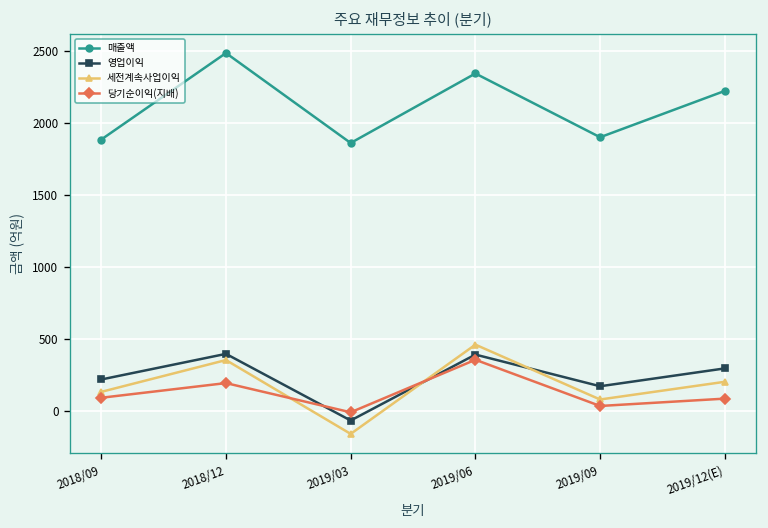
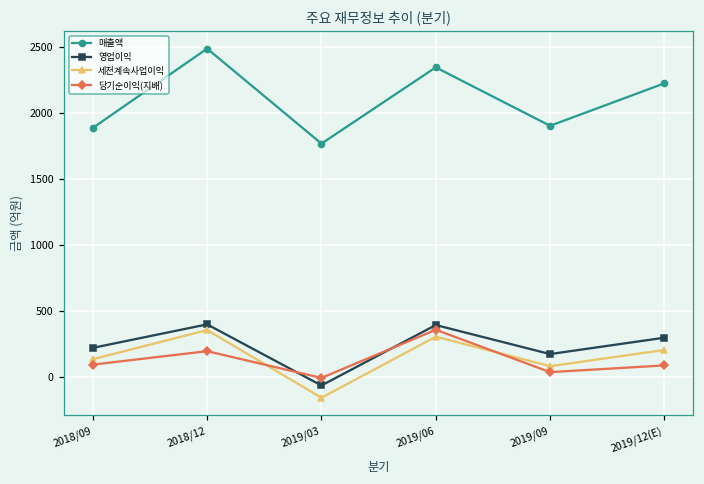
매출액, 2019/03: 1860 -> 1770
세전계속사업이익, 2019/06: 460 -> 310
